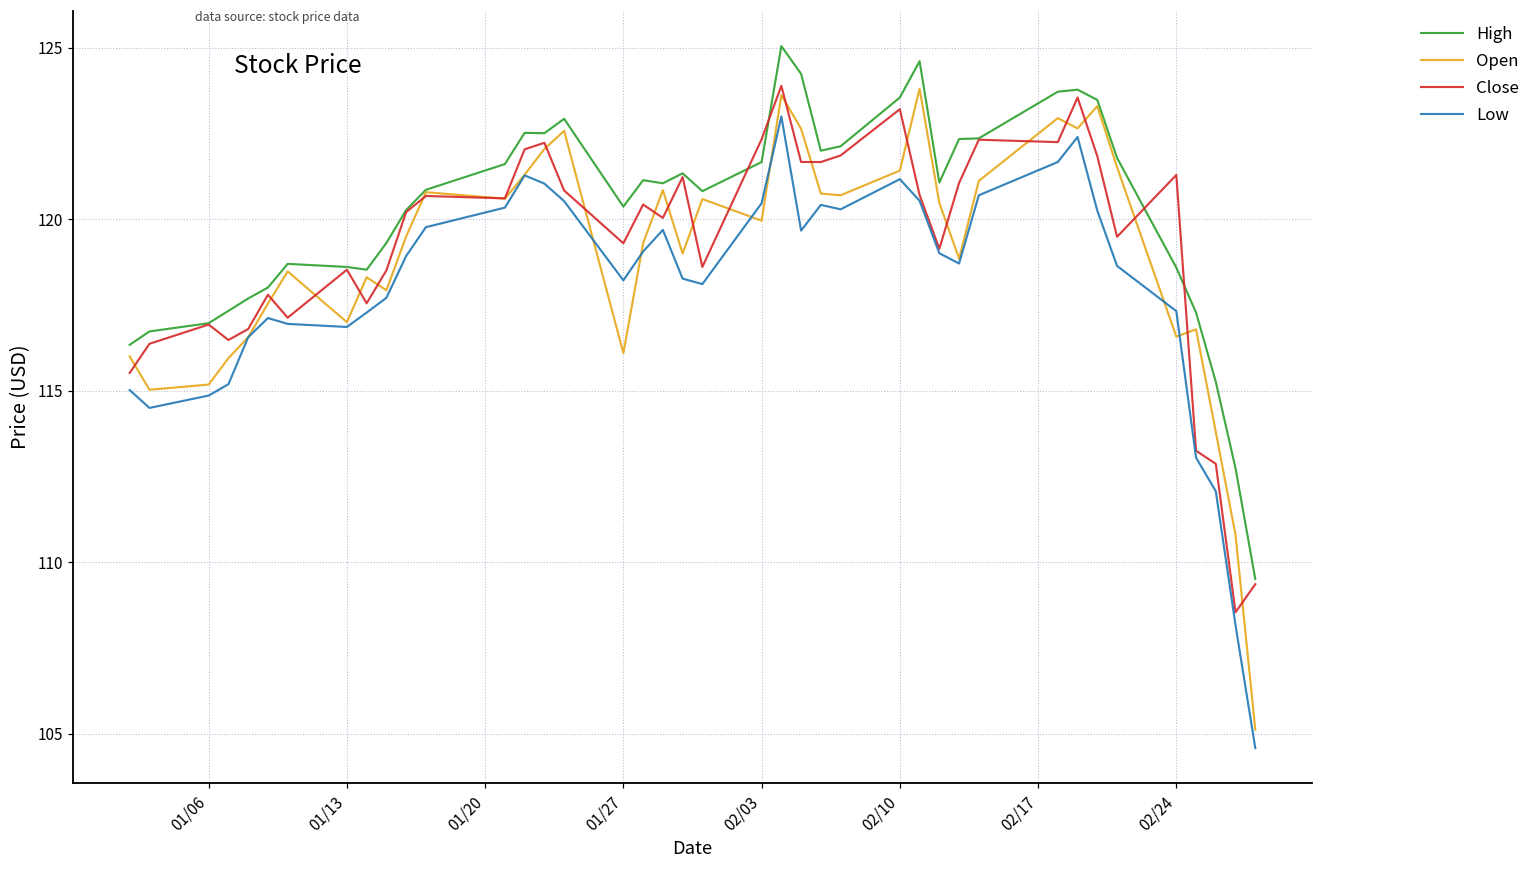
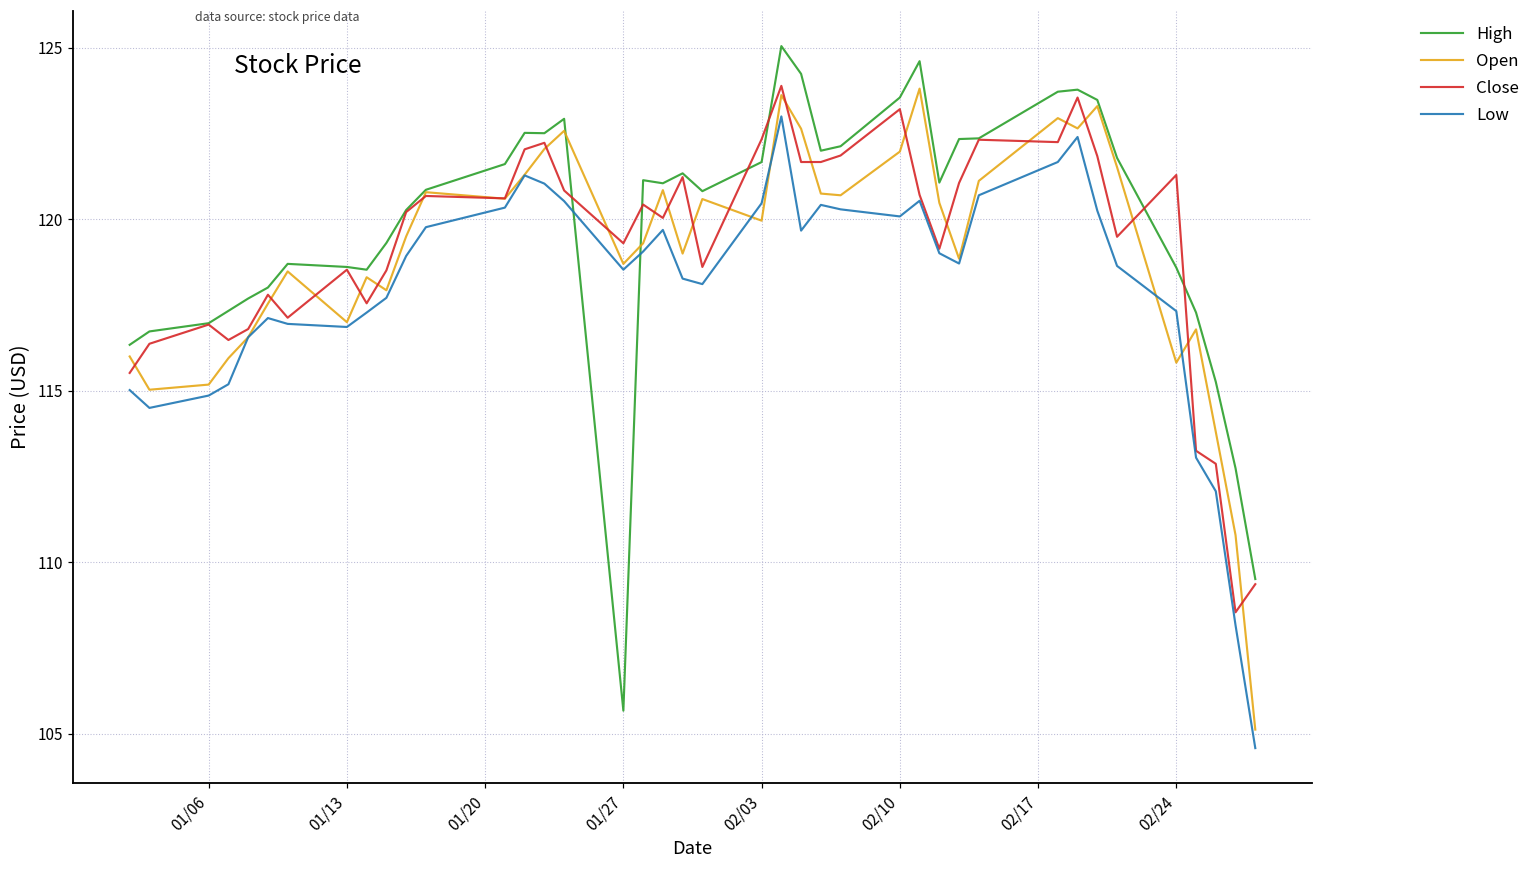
High, 01/27: 120.4 -> 105.7
Open, 01/27: 116.1 -> 118.7
Low, 01/27: 118.2 -> 118.5
Open, 02/10: 121.4 -> 122.0
Low, 02/10: 121.2 -> 120.1
Open, 02/24: 116.6 -> 115.8
